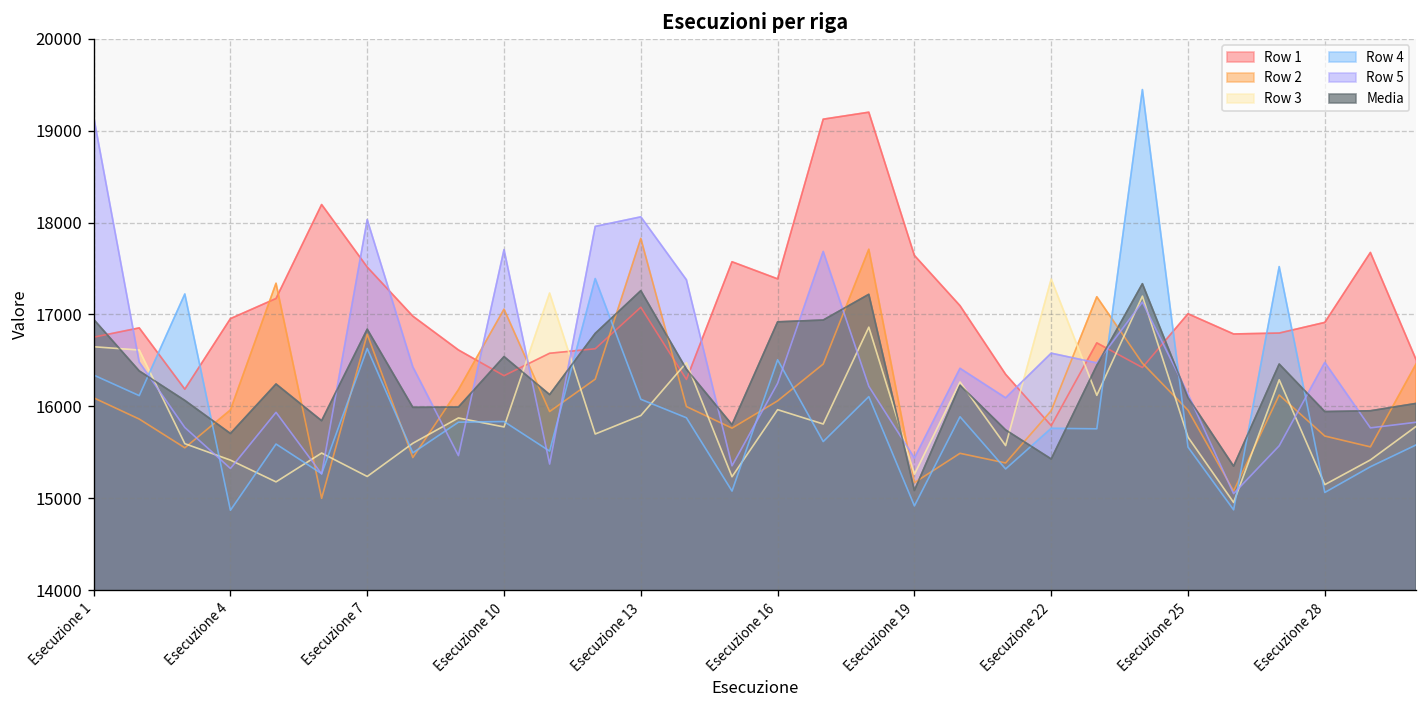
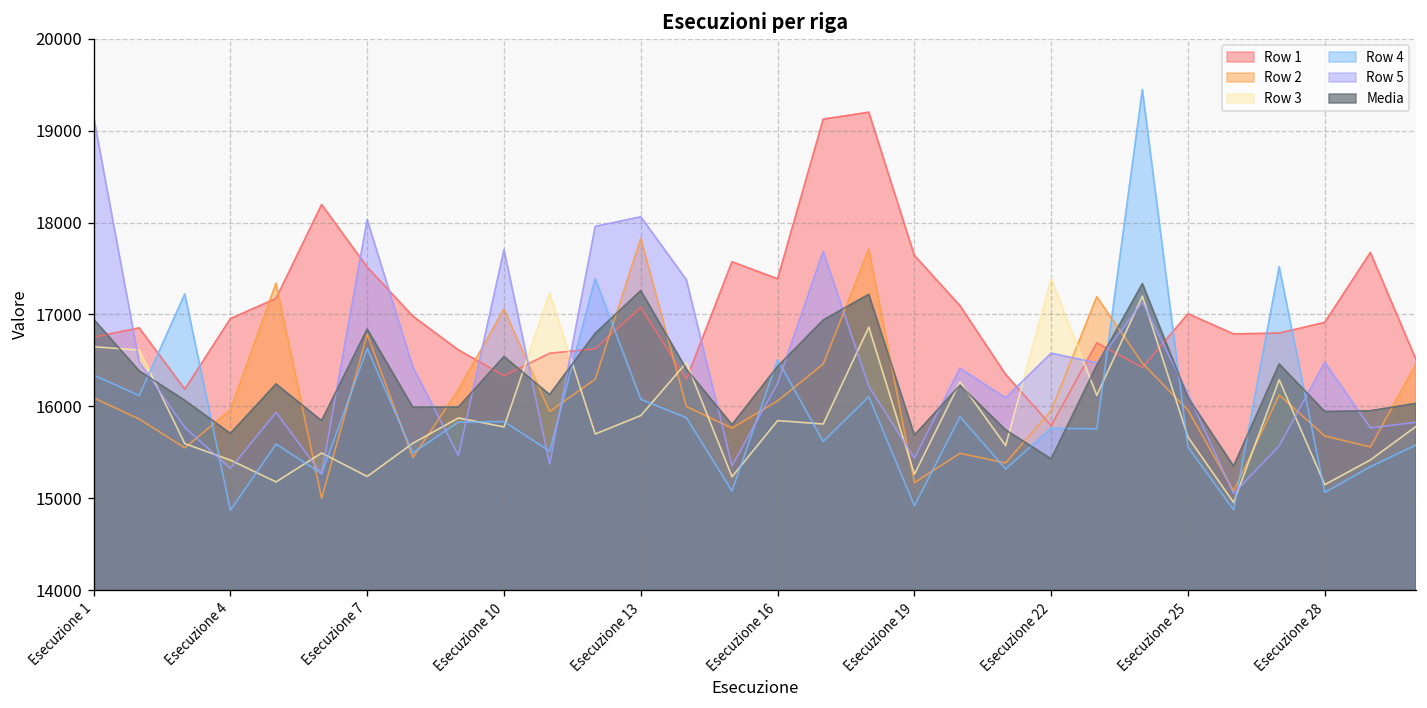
Row 3, Esecuzione 16: 16000 -> 15800
Media, Esecuzione 16: 16900 -> 16400
Media, Esecuzione 19: 15100 -> 15700
